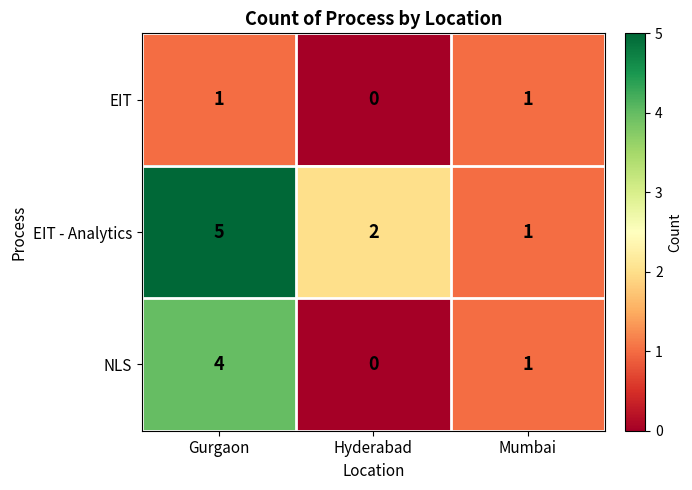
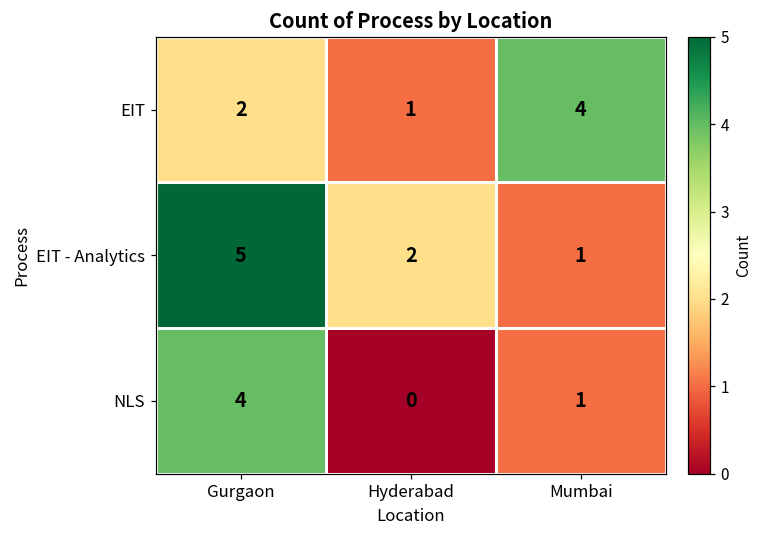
EIT, Gurgaon: 1 -> 2
EIT, Hyderabad: 0 -> 1
EIT, Mumbai: 1 -> 4
